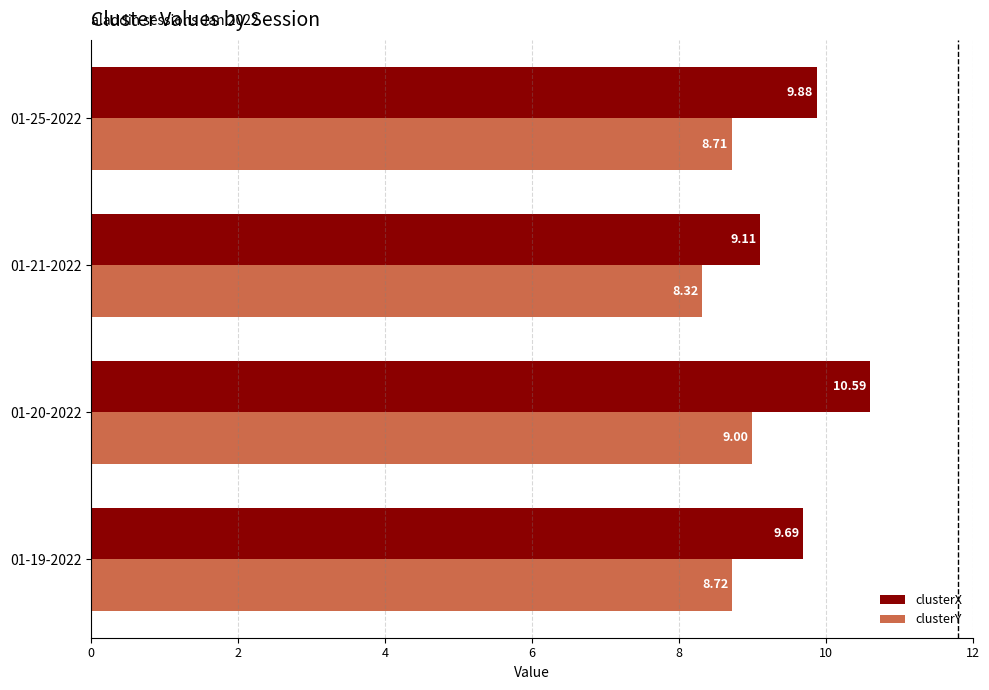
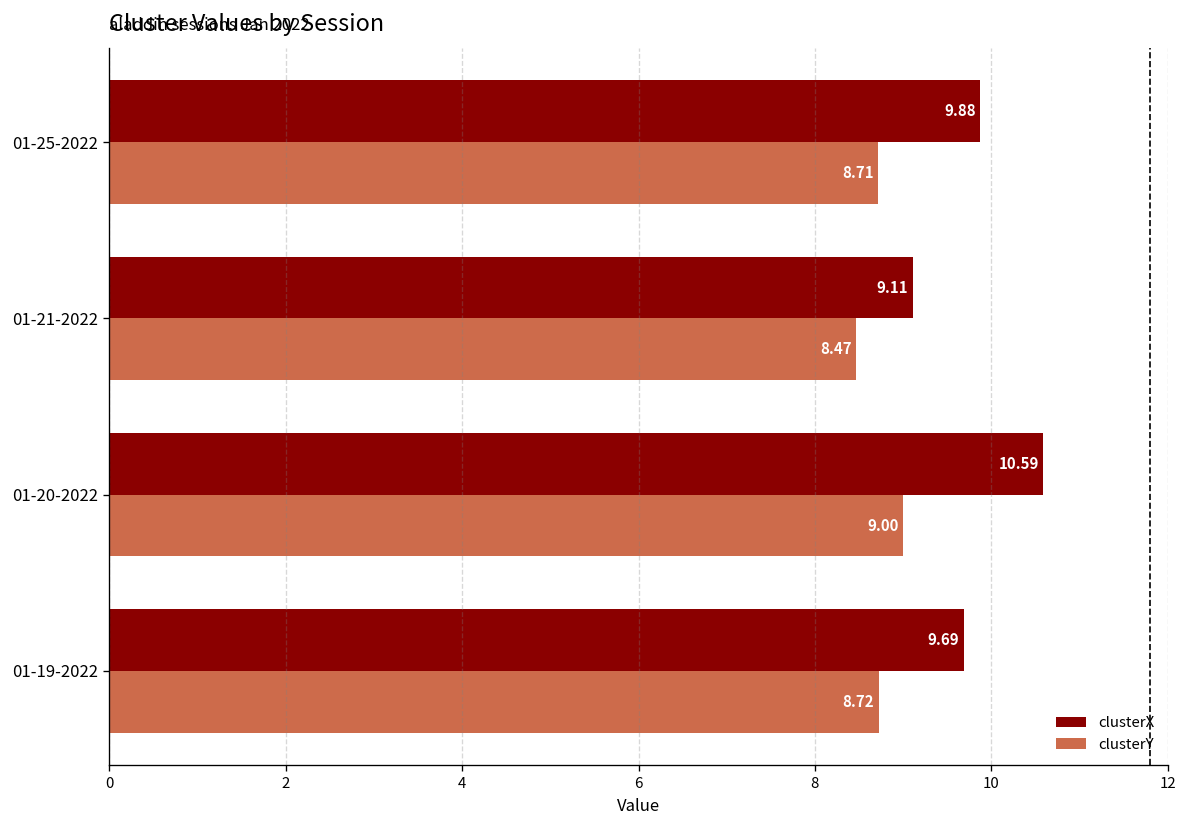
clusterY, 01-21-2022: 8.32 -> 8.47
